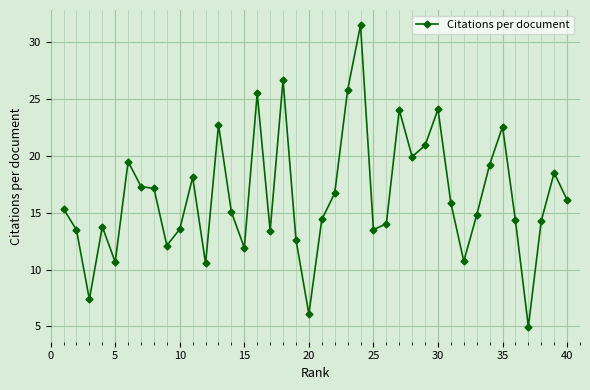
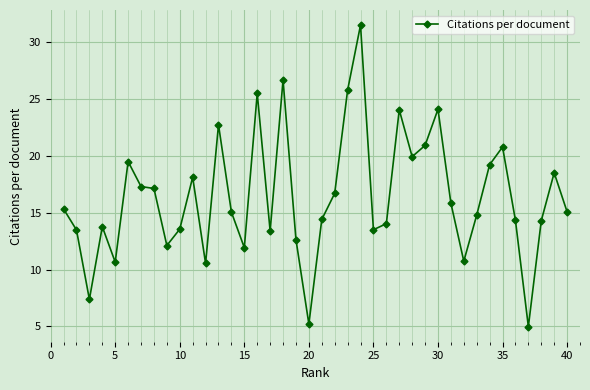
20: 6.1 -> 5.2
35: 22.6 -> 20.8
40: 16.1 -> 15.1
